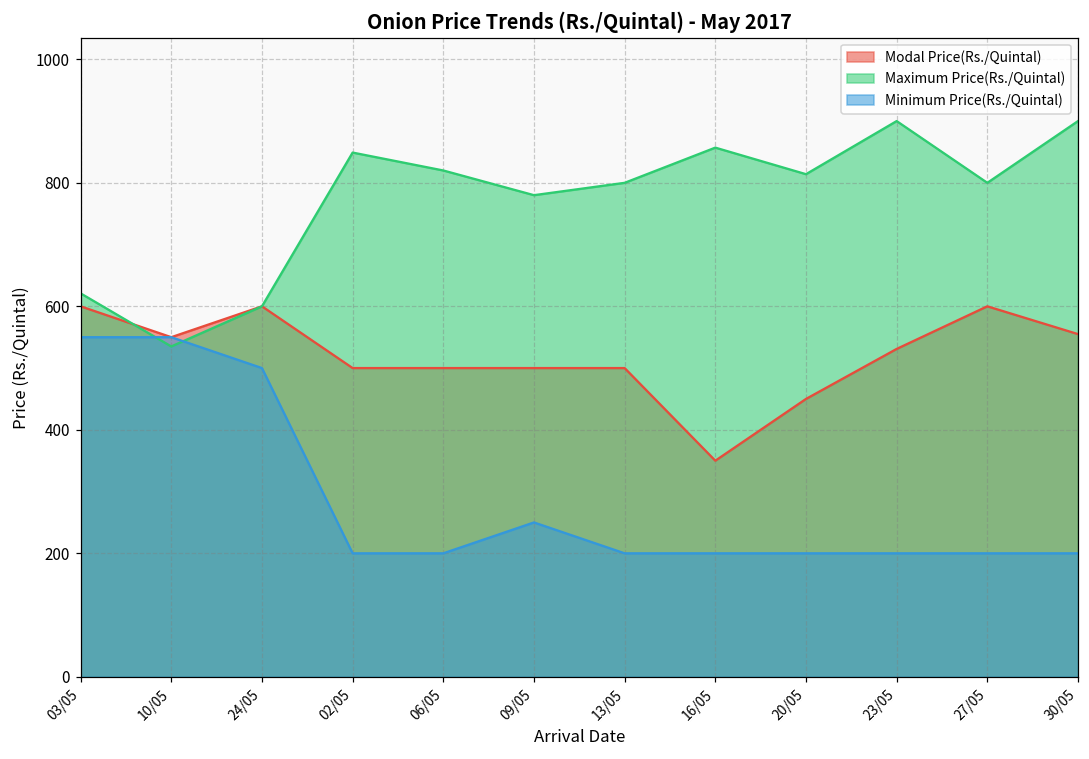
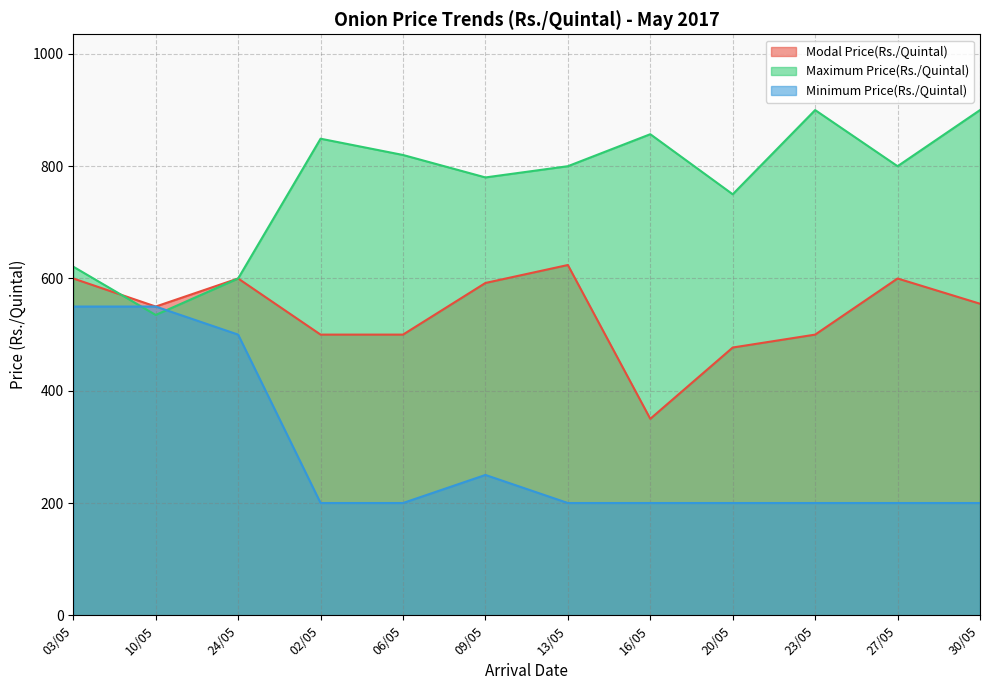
Modal Price(Rs./Quintal), 09/05: 500 -> 590
Modal Price(Rs./Quintal), 13/05: 500 -> 620
Modal Price(Rs./Quintal), 20/05: 450 -> 480
Maximum Price(Rs./Quintal), 20/05: 810 -> 750
Modal Price(Rs./Quintal), 23/05: 530 -> 500
